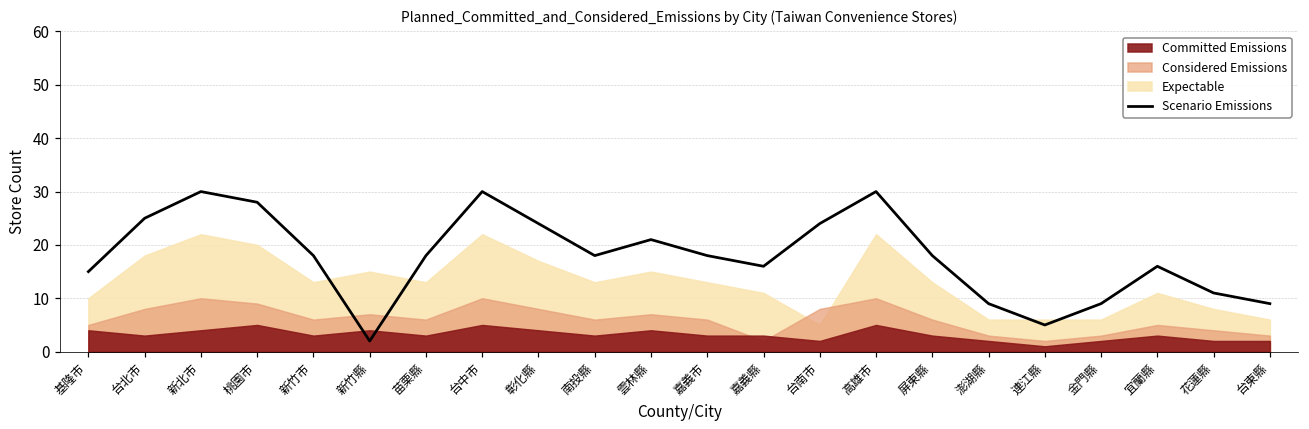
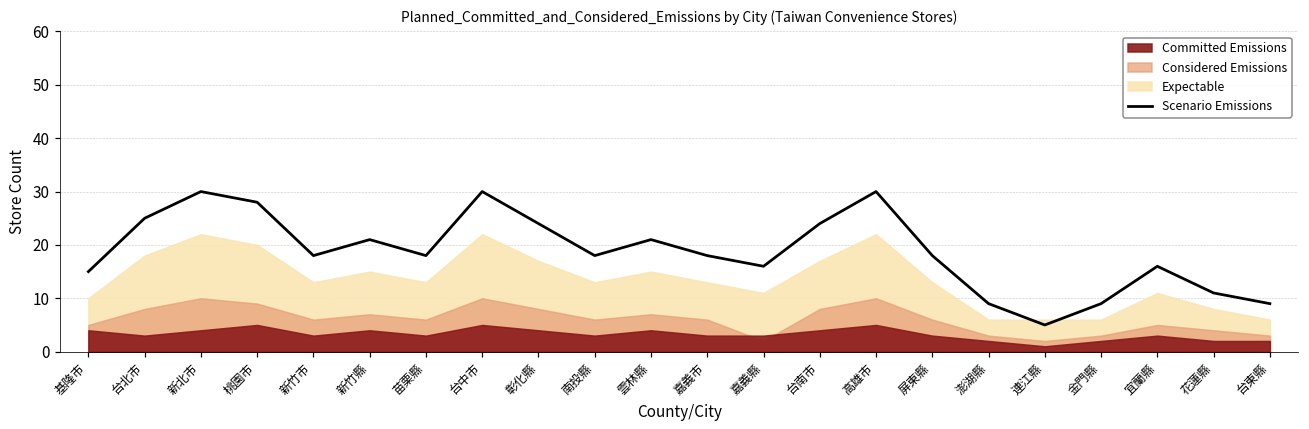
Scenario Emissions, 新竹縣: 2 -> 21
Expectable, 台南市: 5 -> 17
Committed Emissions, 台南市: 2 -> 4
